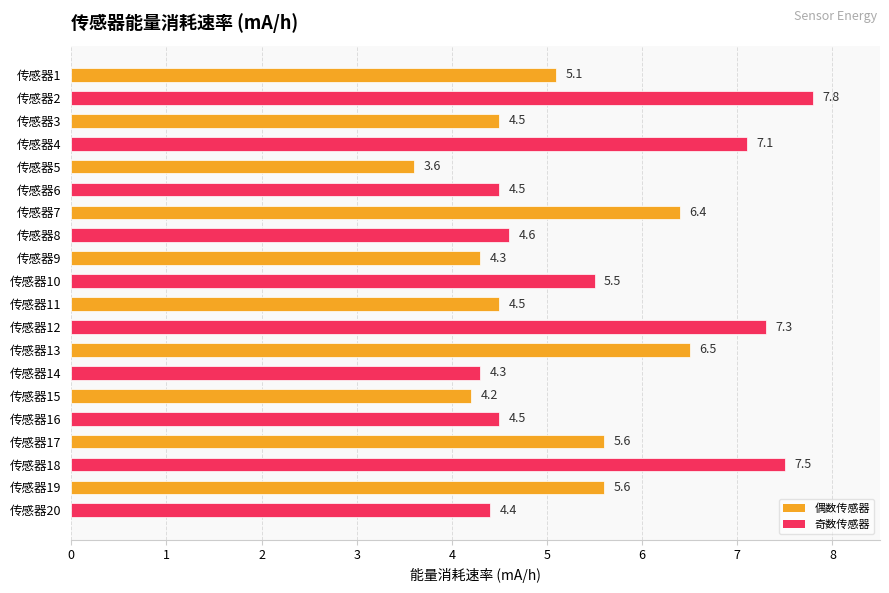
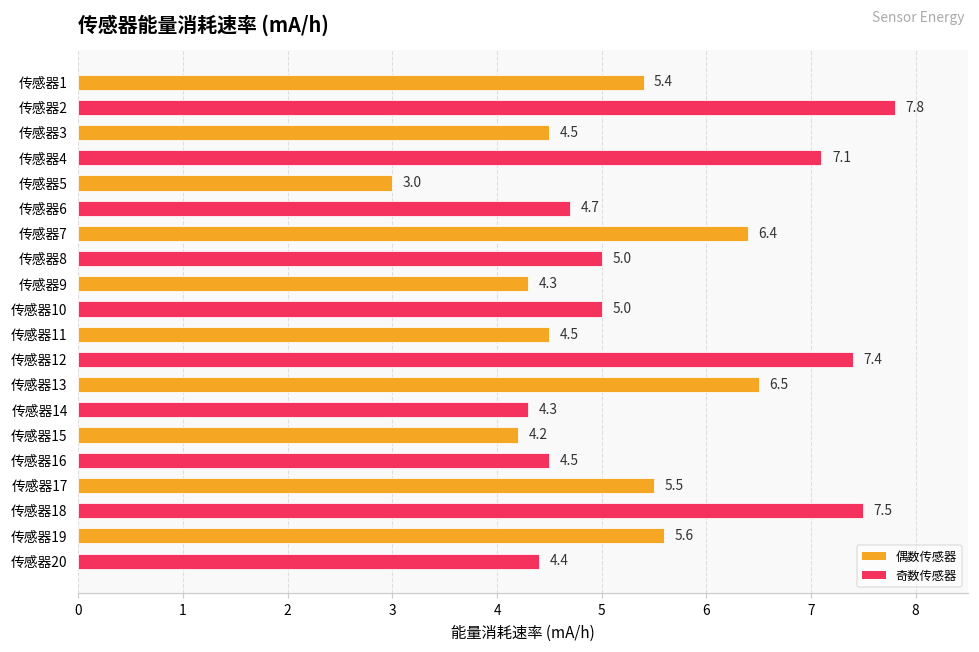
传感器1: 5.1 -> 5.4
传感器5: 3.6 -> 3.0
传感器6: 4.5 -> 4.7
传感器8: 4.6 -> 5.0
传感器10: 5.5 -> 5.0
传感器12: 7.3 -> 7.4
传感器17: 5.6 -> 5.5
